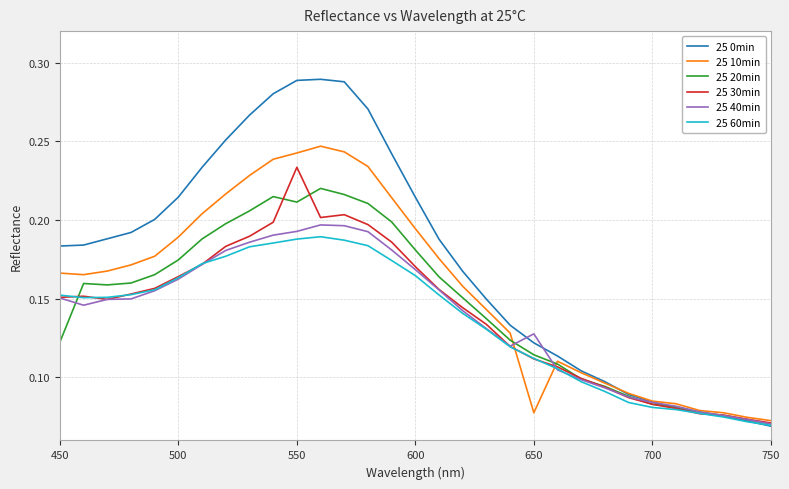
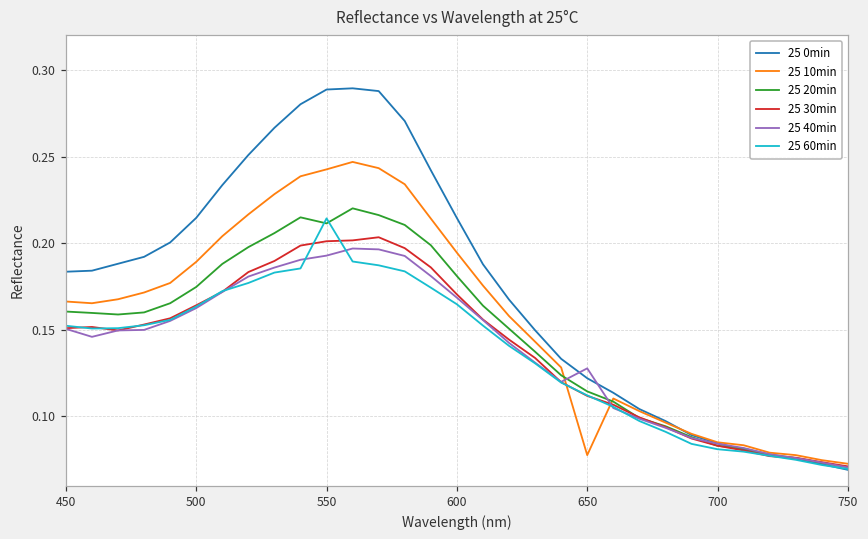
25 20min, 450: 0.123 -> 0.161
25 30min, 550: 0.234 -> 0.201
25 60min, 550: 0.188 -> 0.214
